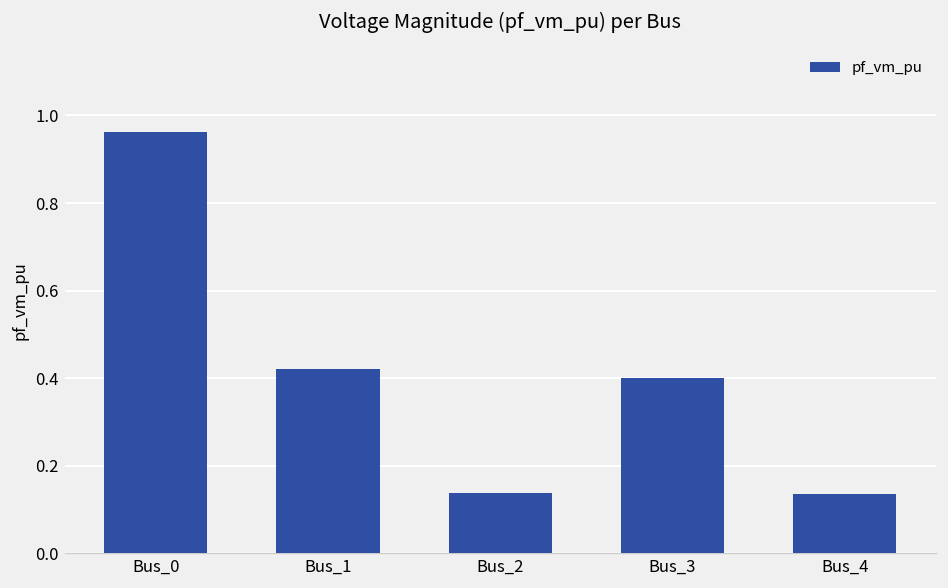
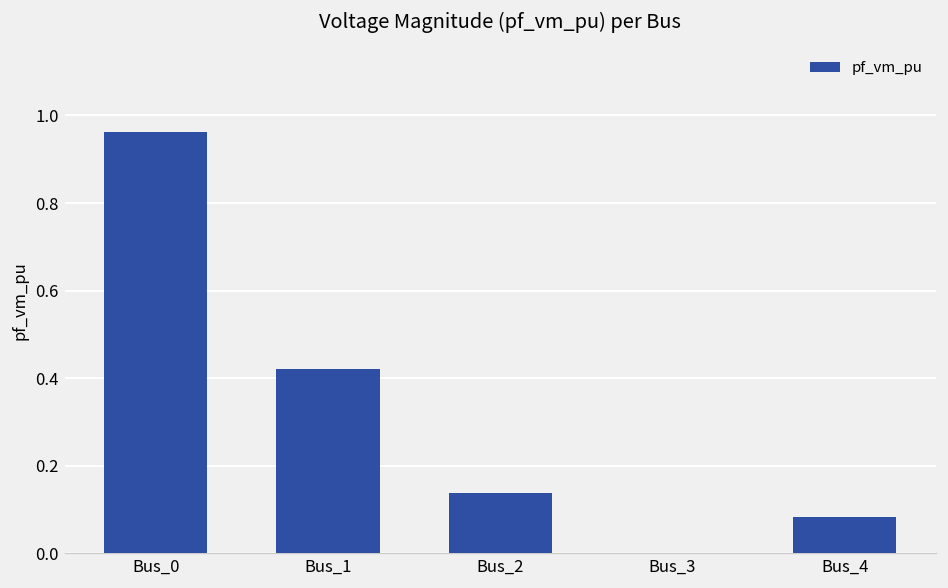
Bus_3: 0.4 -> 0.0
Bus_4: 0.14 -> 0.08
